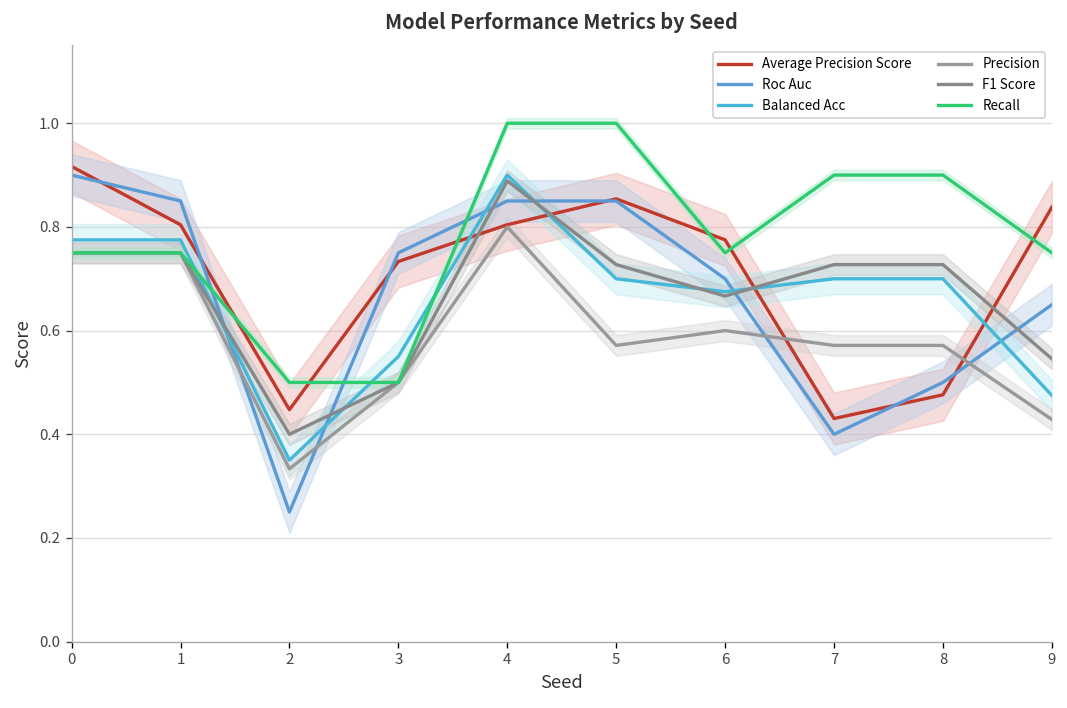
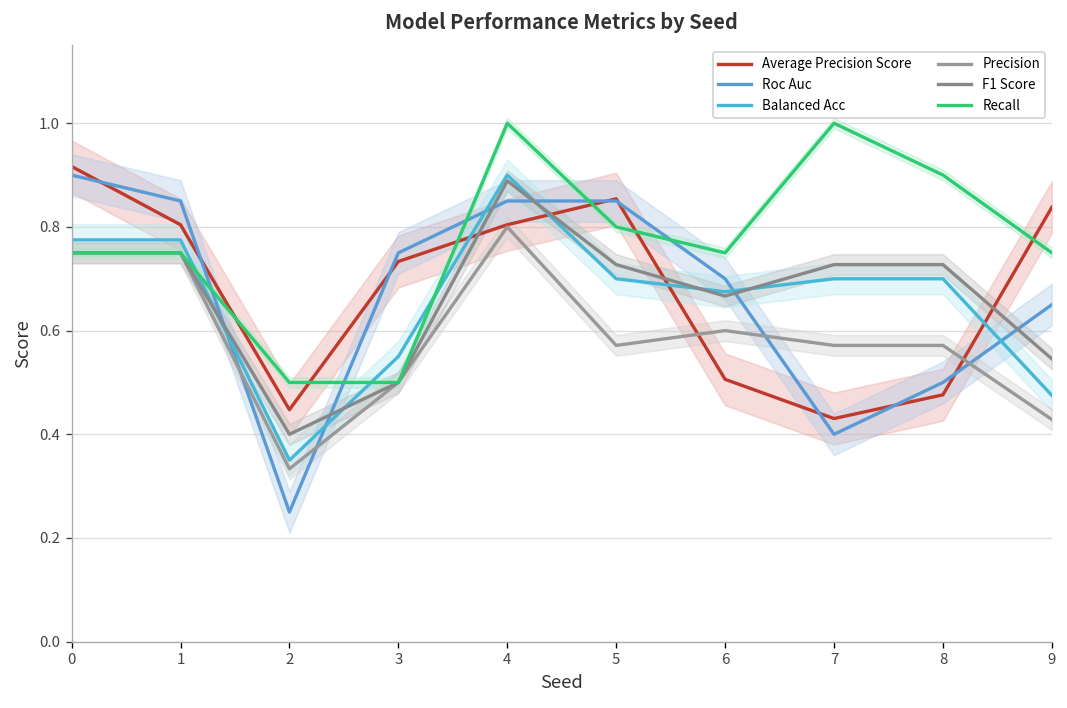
Recall, 5: 1.0 -> 0.8
Average Precision Score, 6: 0.78 -> 0.51
Recall, 7: 0.9 -> 1.0
